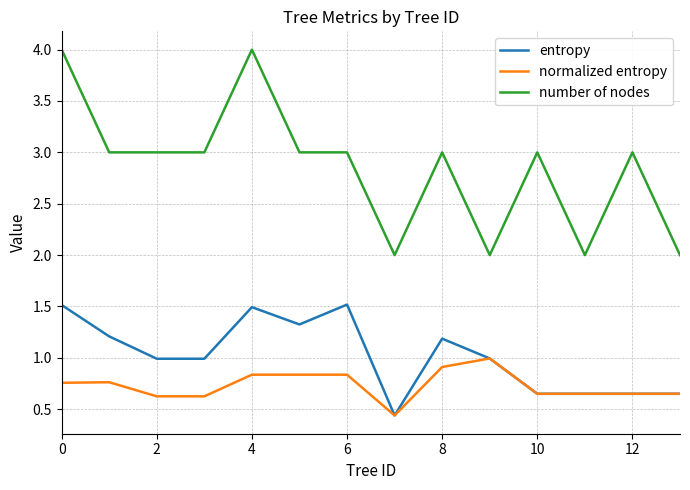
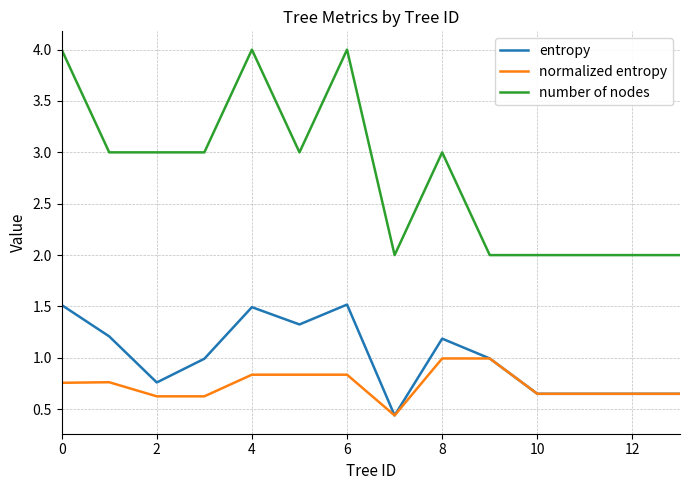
entropy, 2: 0.99 -> 0.76
number of nodes, 6: 3 -> 4
normalized entropy, 8: 0.91 -> 0.99
number of nodes, 10: 3 -> 2
number of nodes, 12: 3 -> 2
